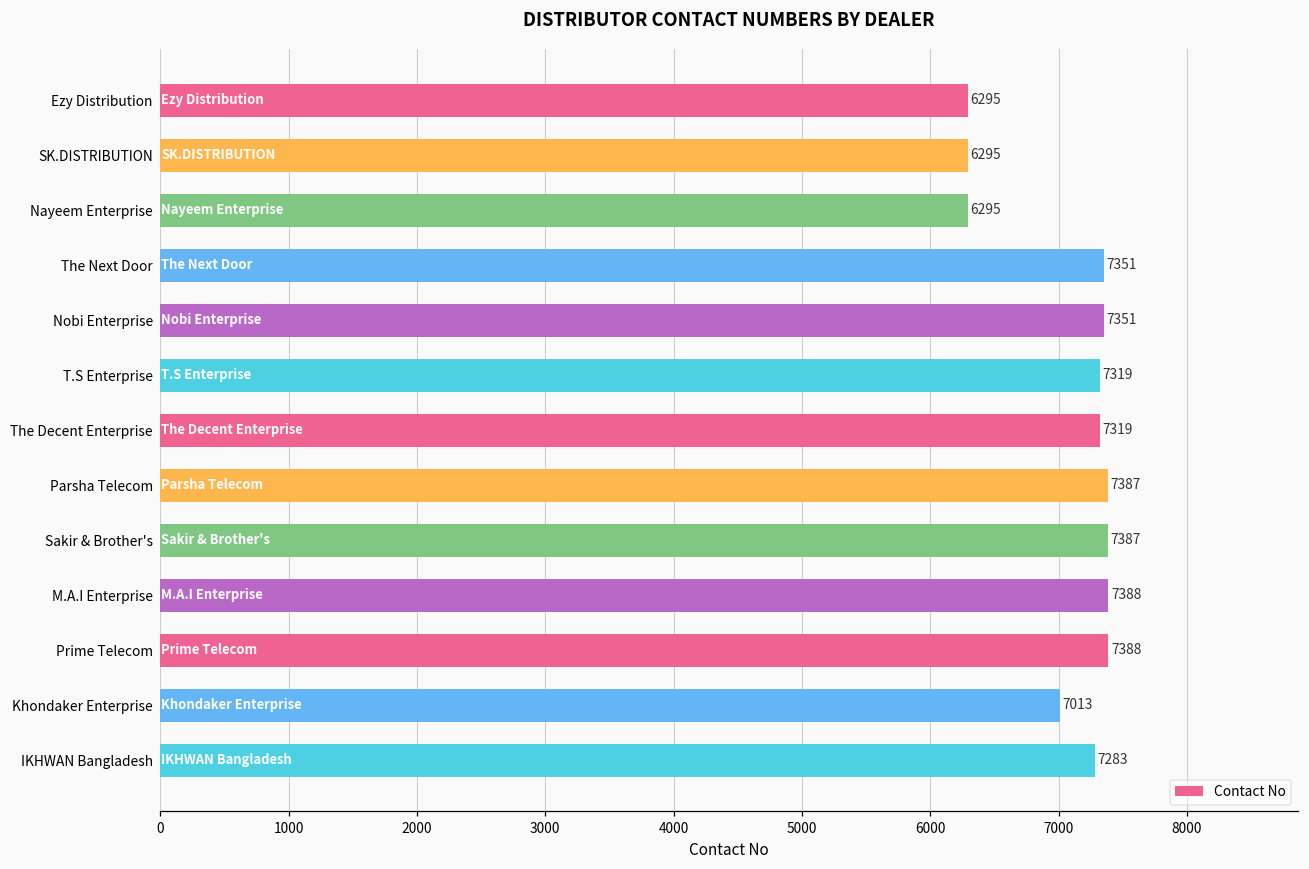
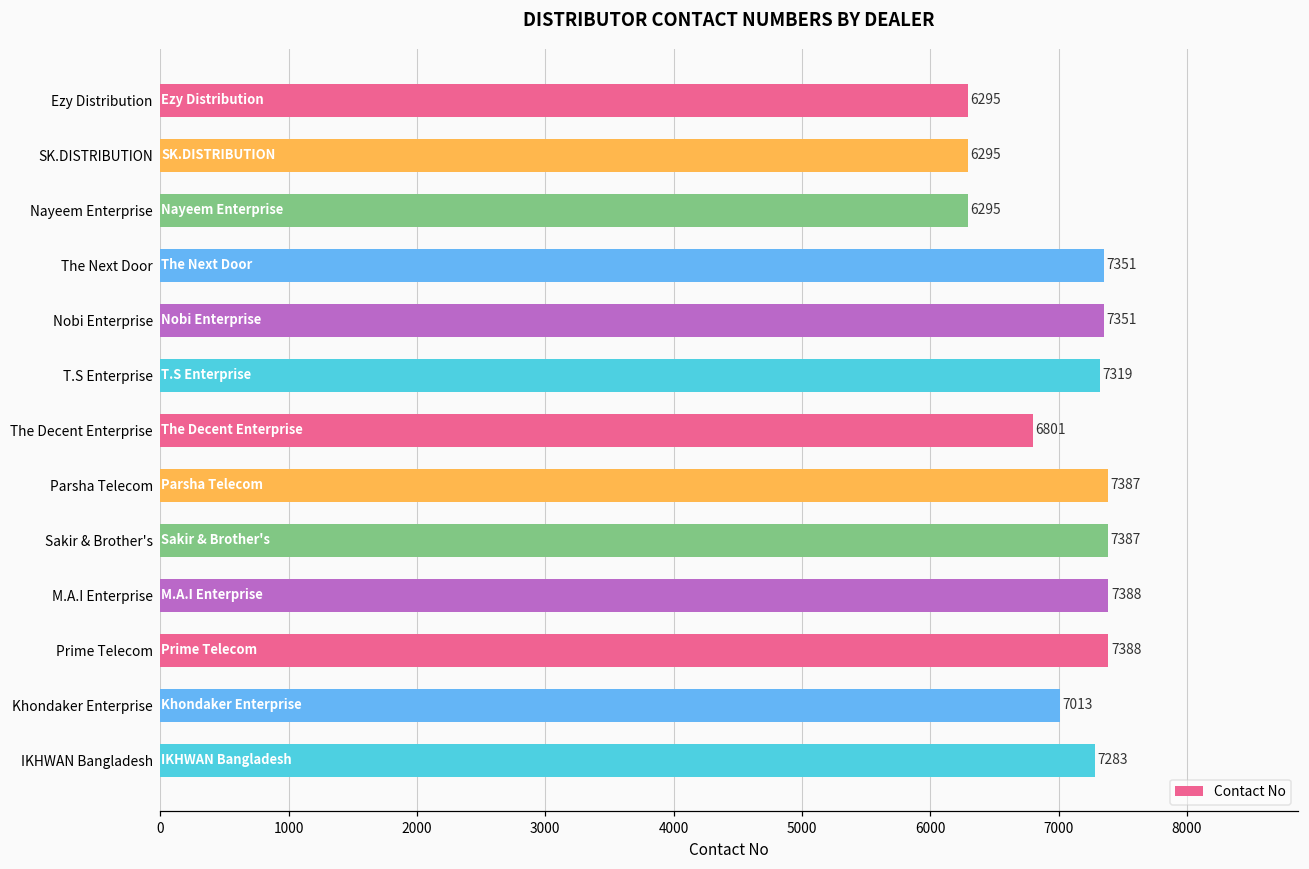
The Decent Enterprise: 7319 -> 6801
